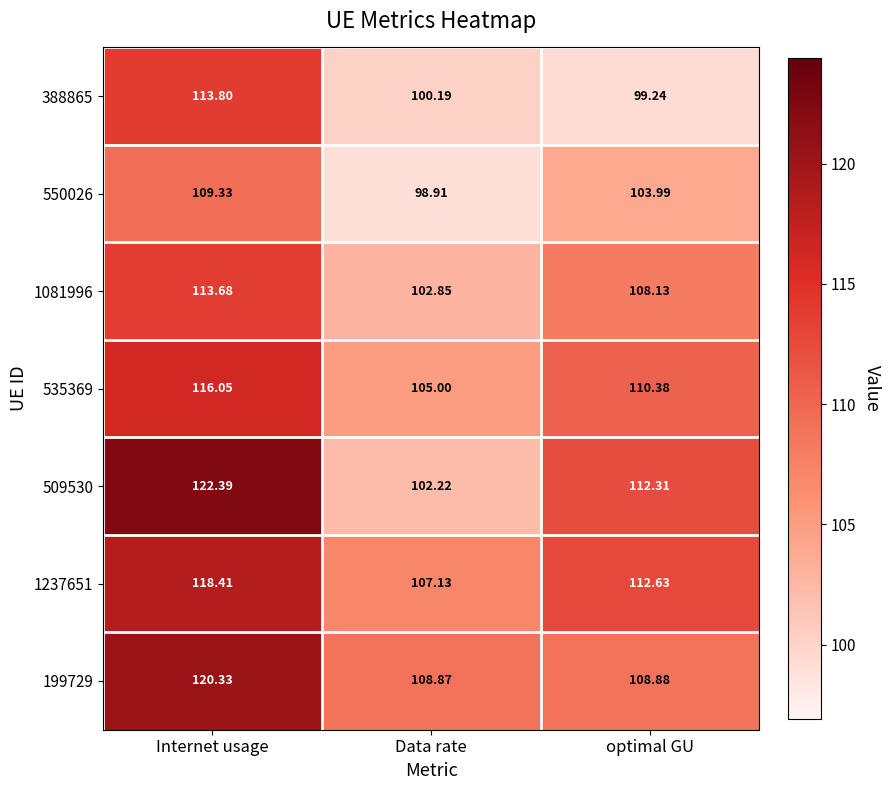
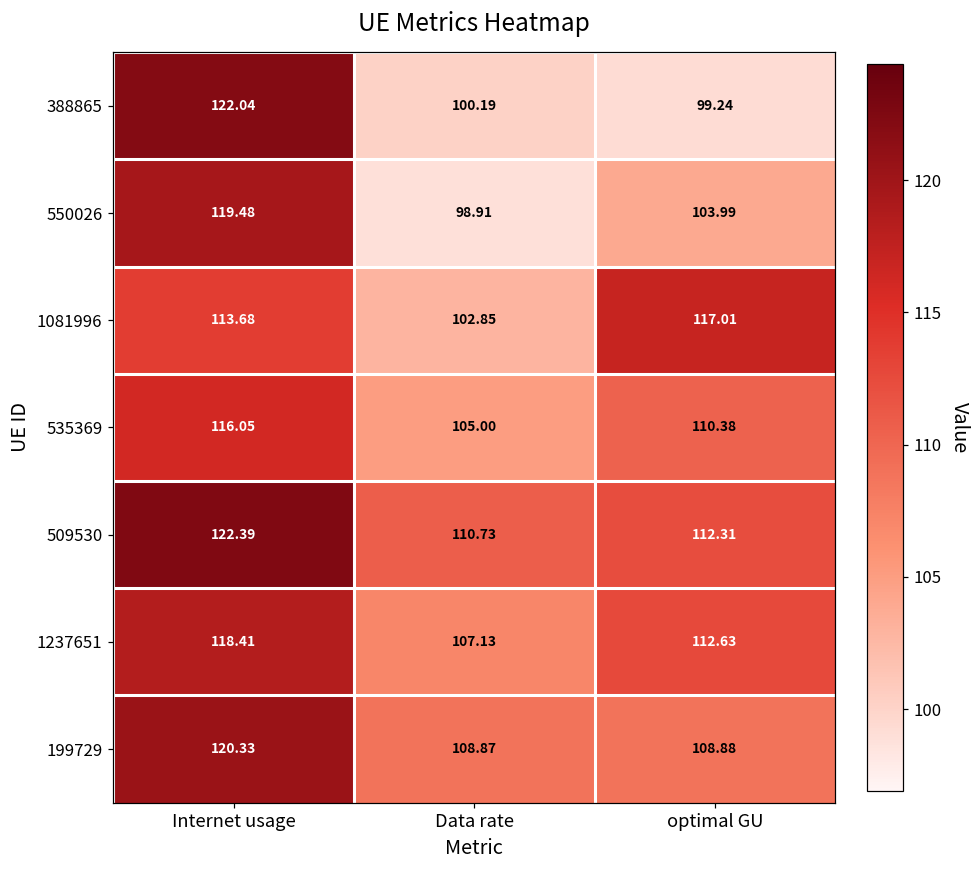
388865, Internet usage: 113.80 -> 122.04
550026, Internet usage: 109.33 -> 119.48
1081996, optimal GU: 108.13 -> 117.01
509530, Data rate: 102.22 -> 110.73
